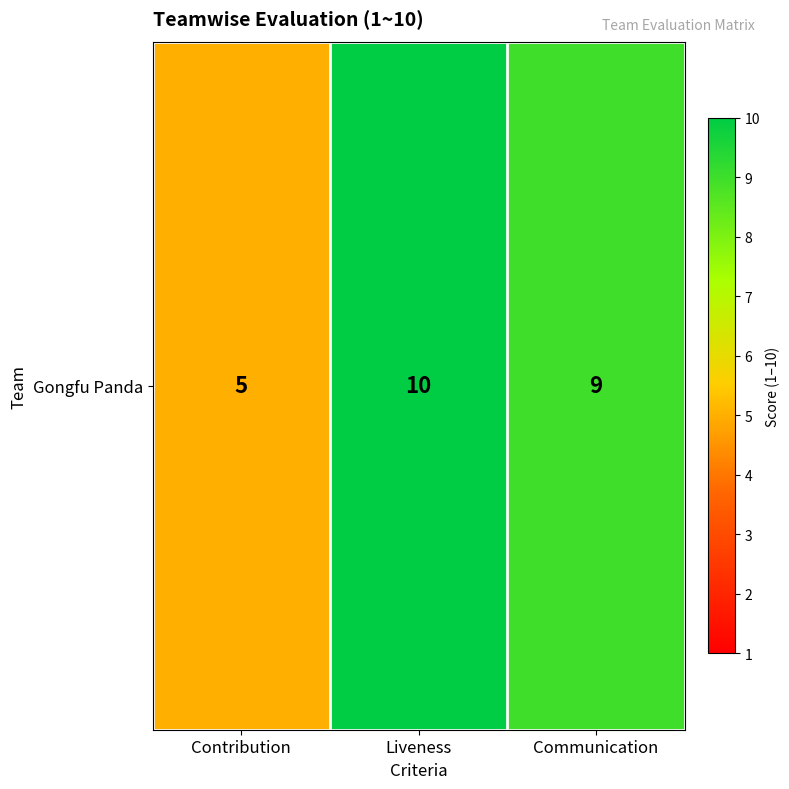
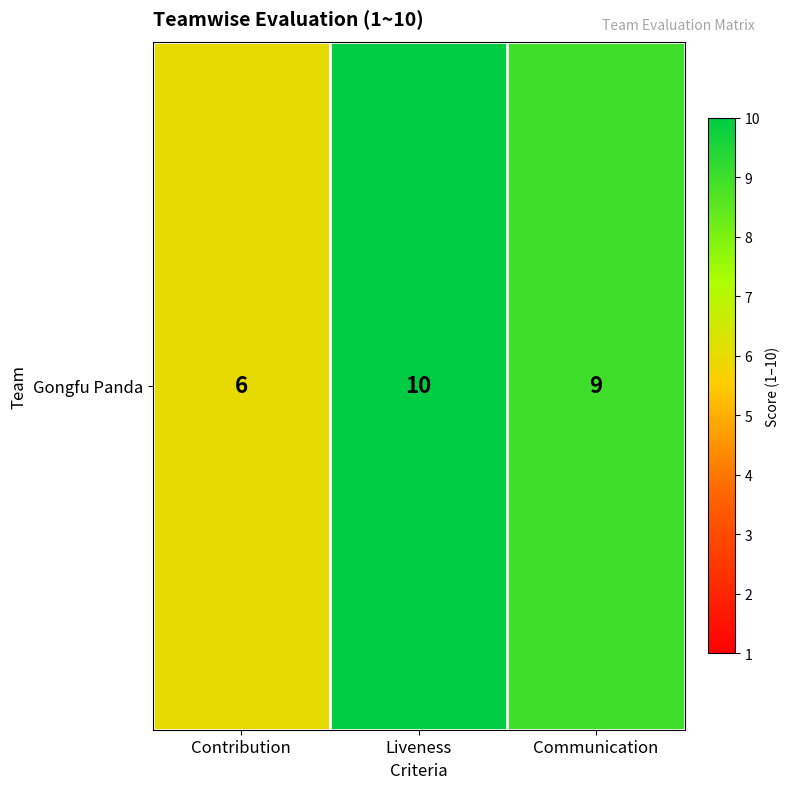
Gongfu Panda, Contribution: 5 -> 6
